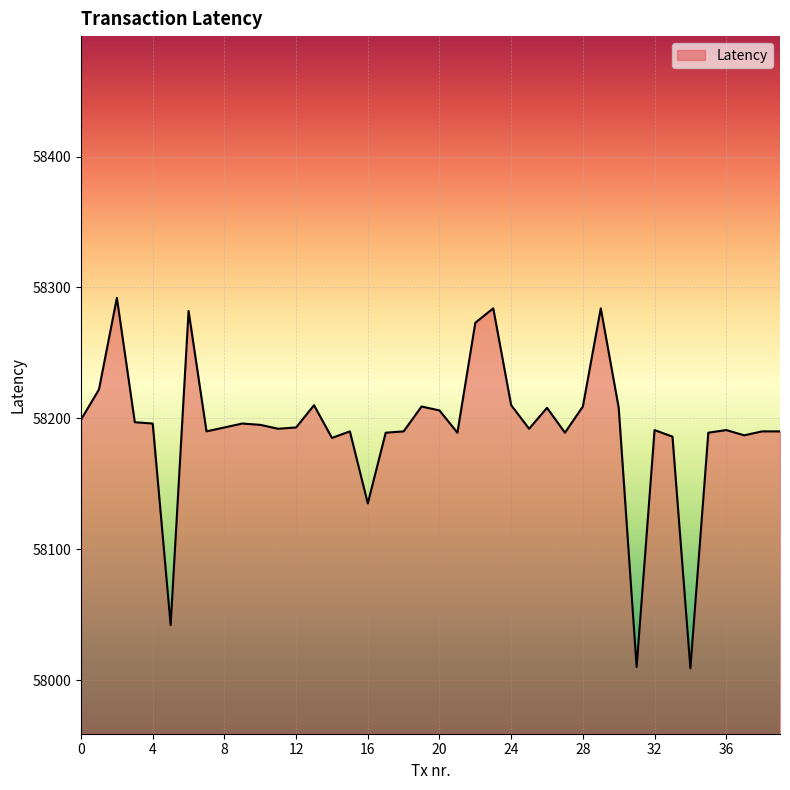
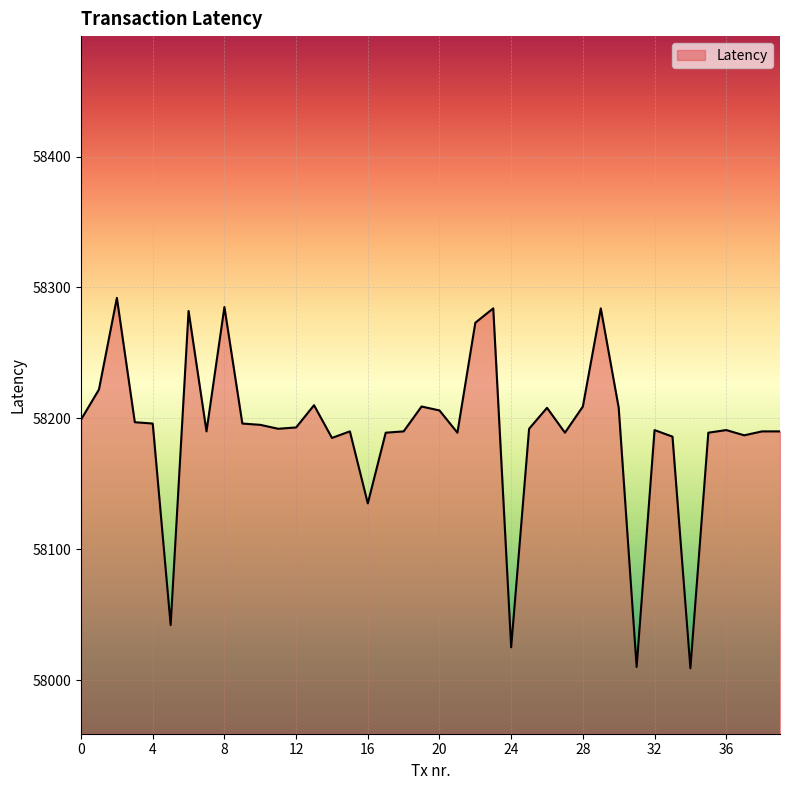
8: 58193 -> 58285
24: 58210 -> 58025
